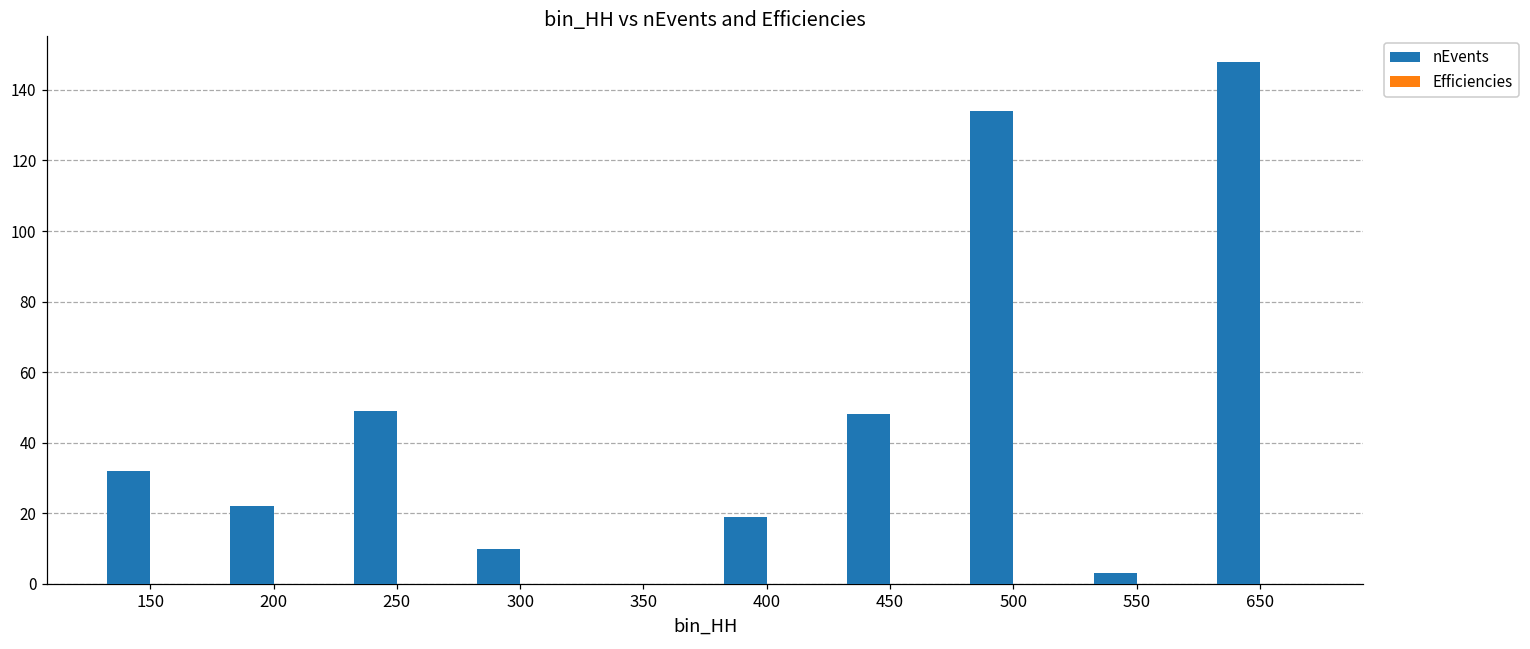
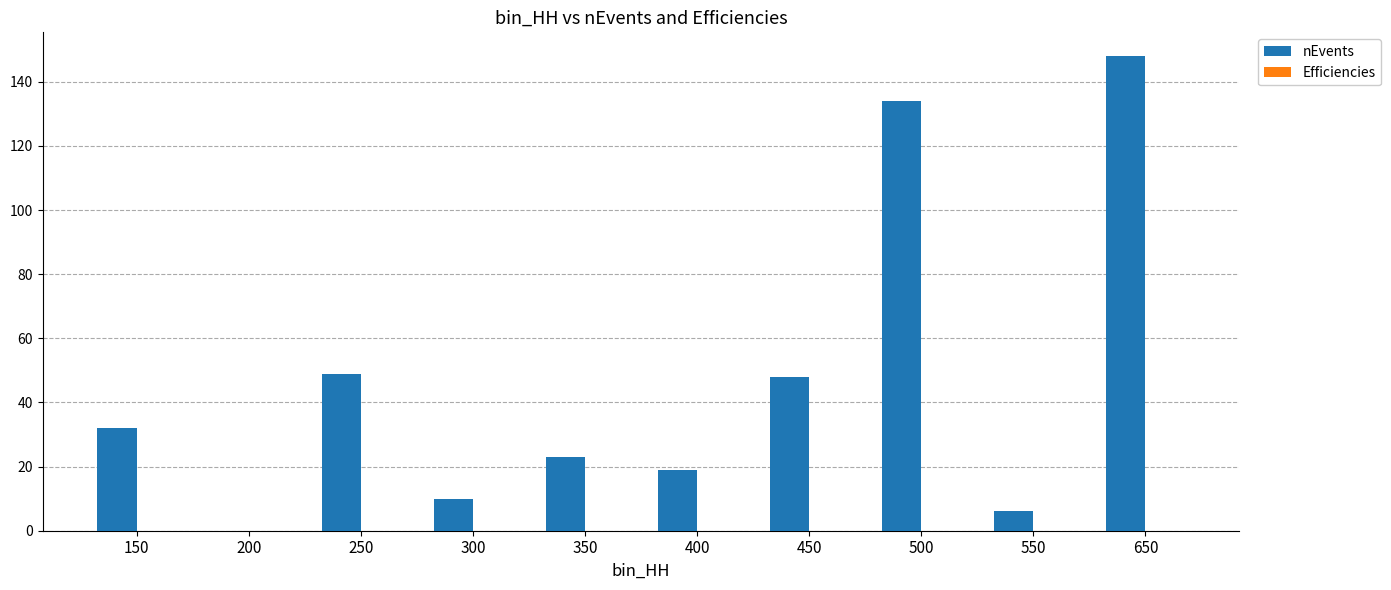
nEvents, 200: 22 -> 0
nEvents, 350: 0 -> 23
nEvents, 550: 3 -> 6
